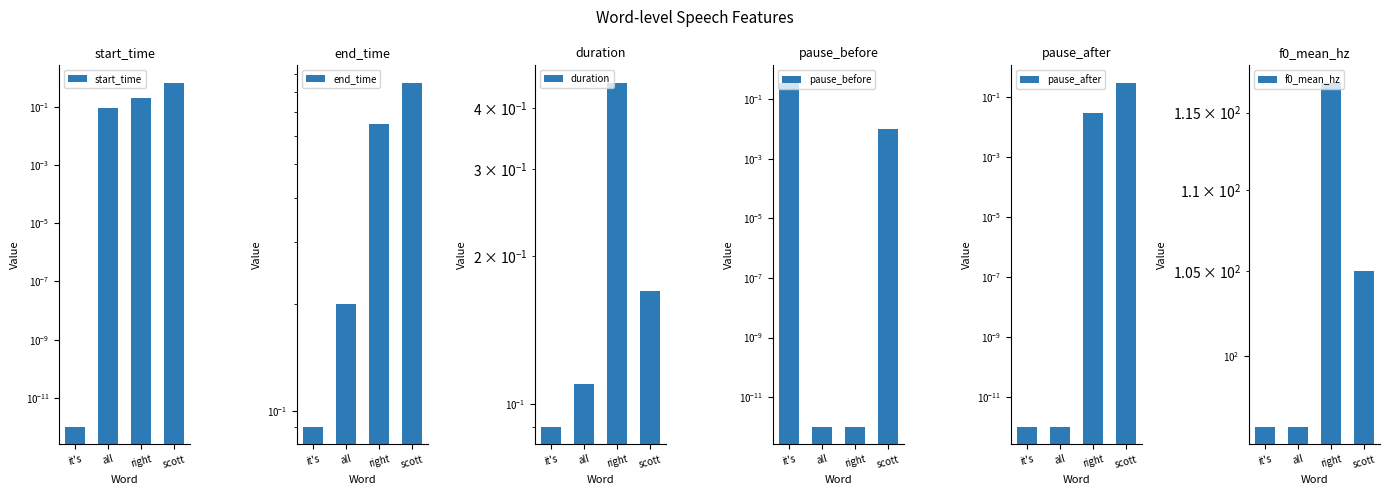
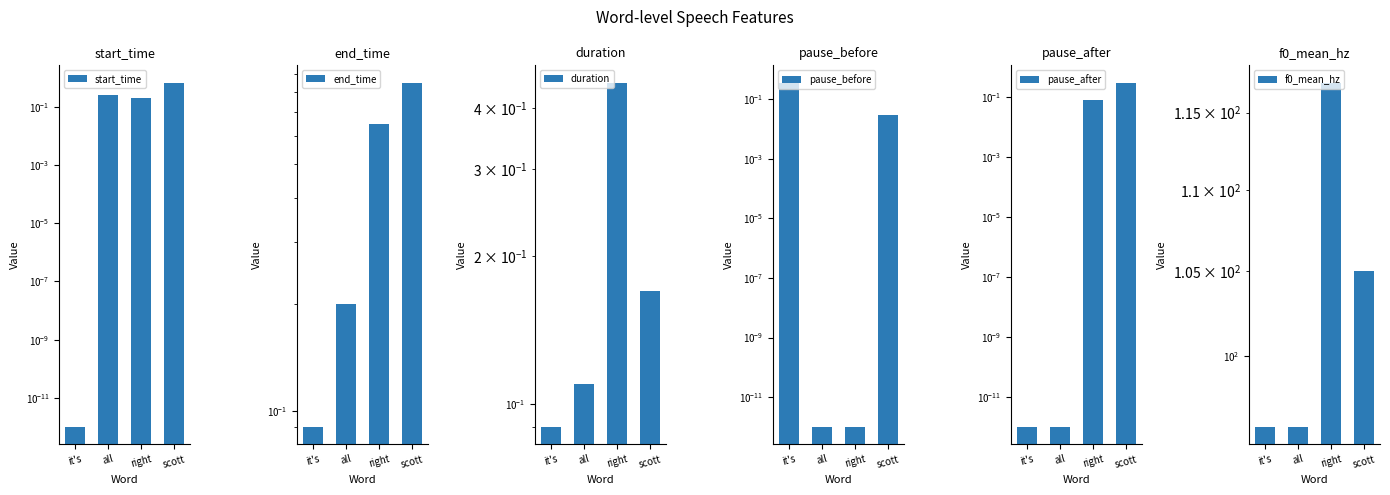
start_time, all: 0.09 -> 0.3
pause_before, scott: 0.010 -> 0.03
pause_after, right: 0.03 -> 0.08
